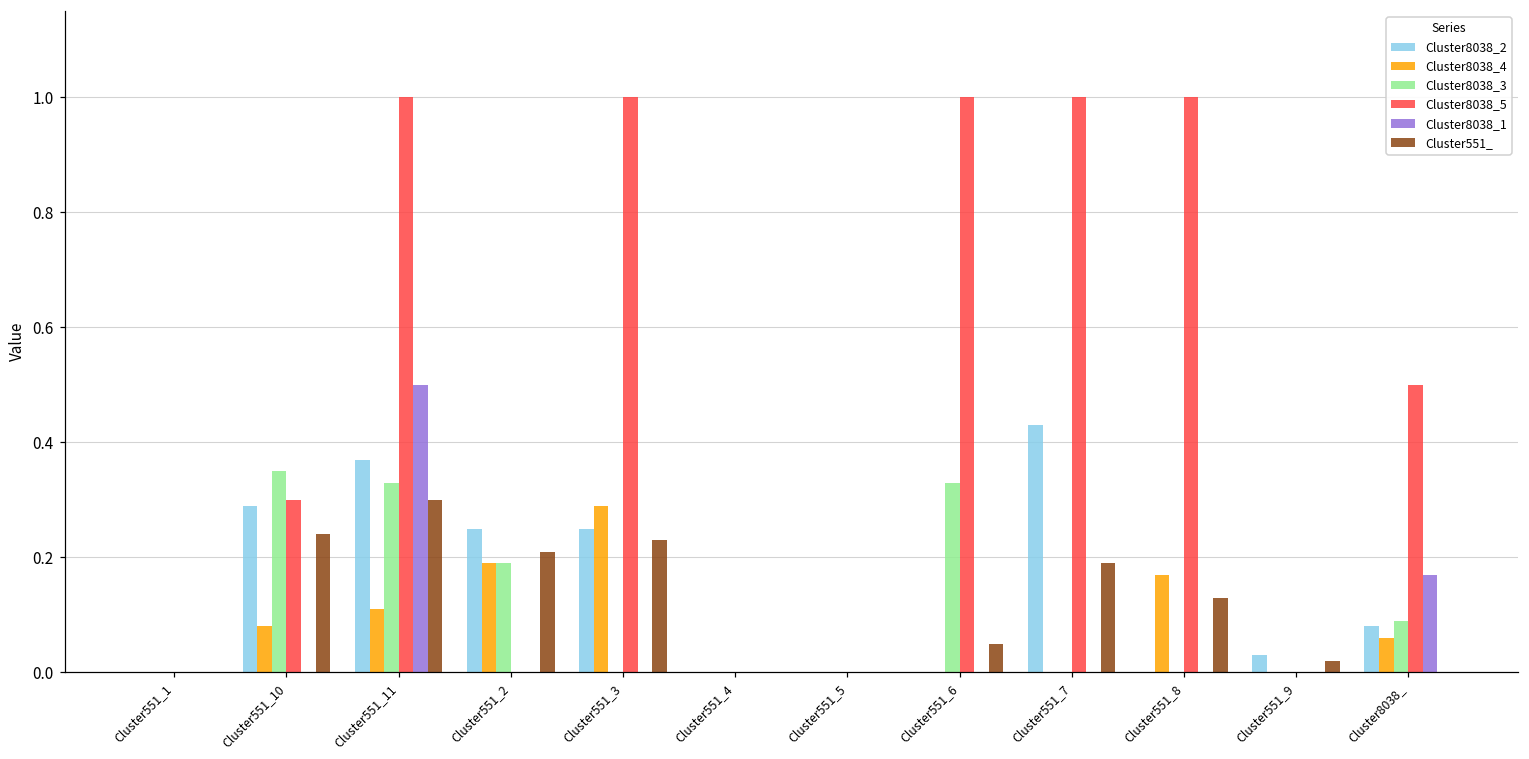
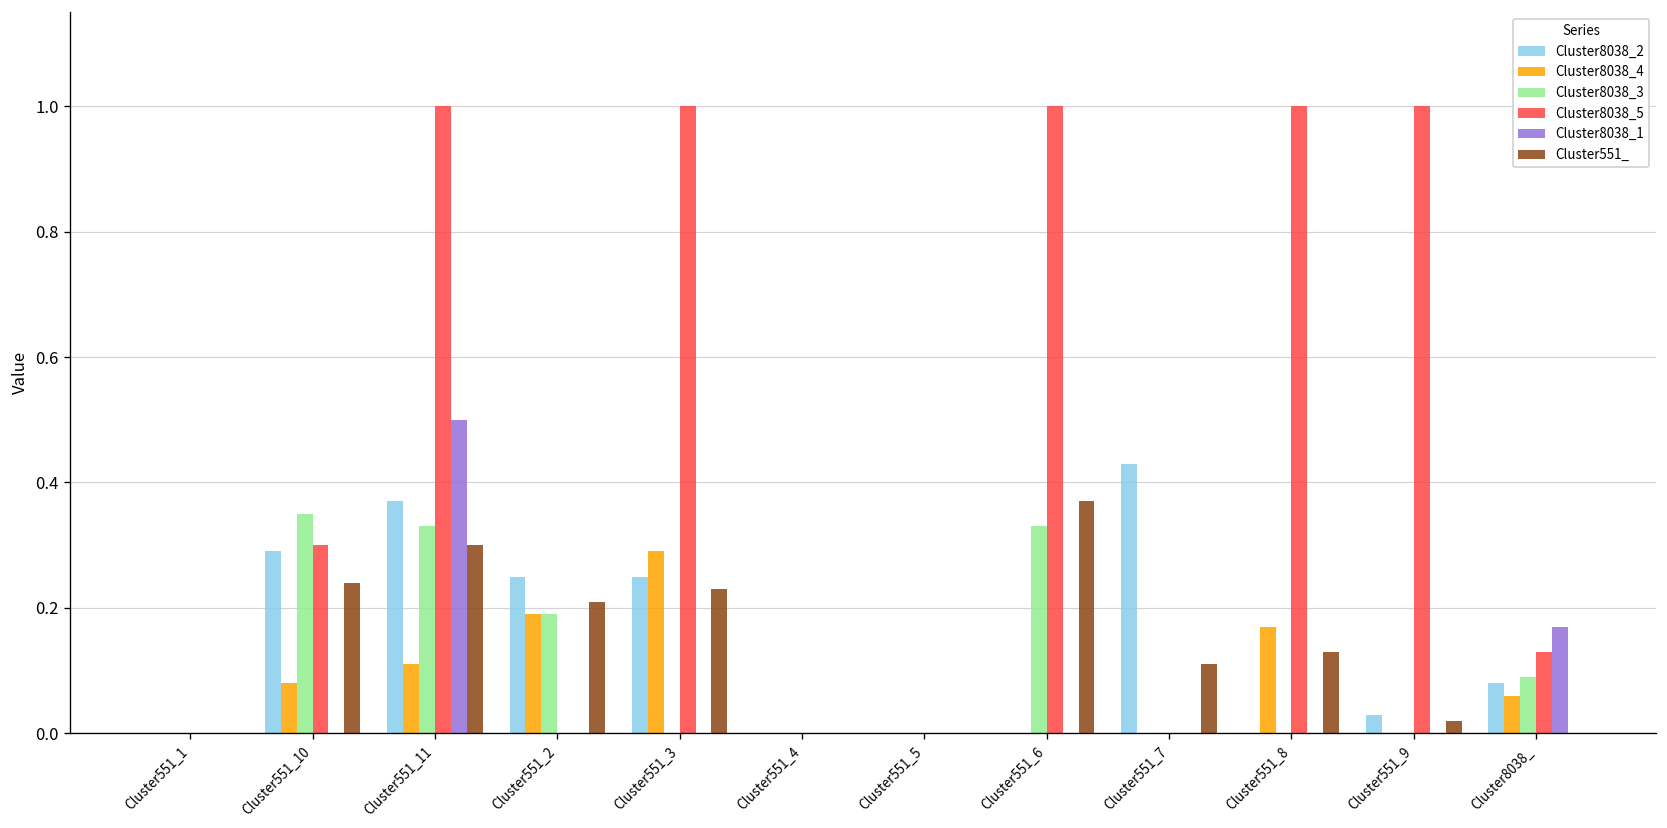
Cluster551_, Cluster551_6: 0.05 -> 0.37
Cluster8038_5, Cluster551_7: 1 -> 0
Cluster551_, Cluster551_7: 0.19 -> 0.11
Cluster8038_5, Cluster551_9: 0 -> 1
Cluster8038_5, Cluster8038_: 0.50 -> 0.13
